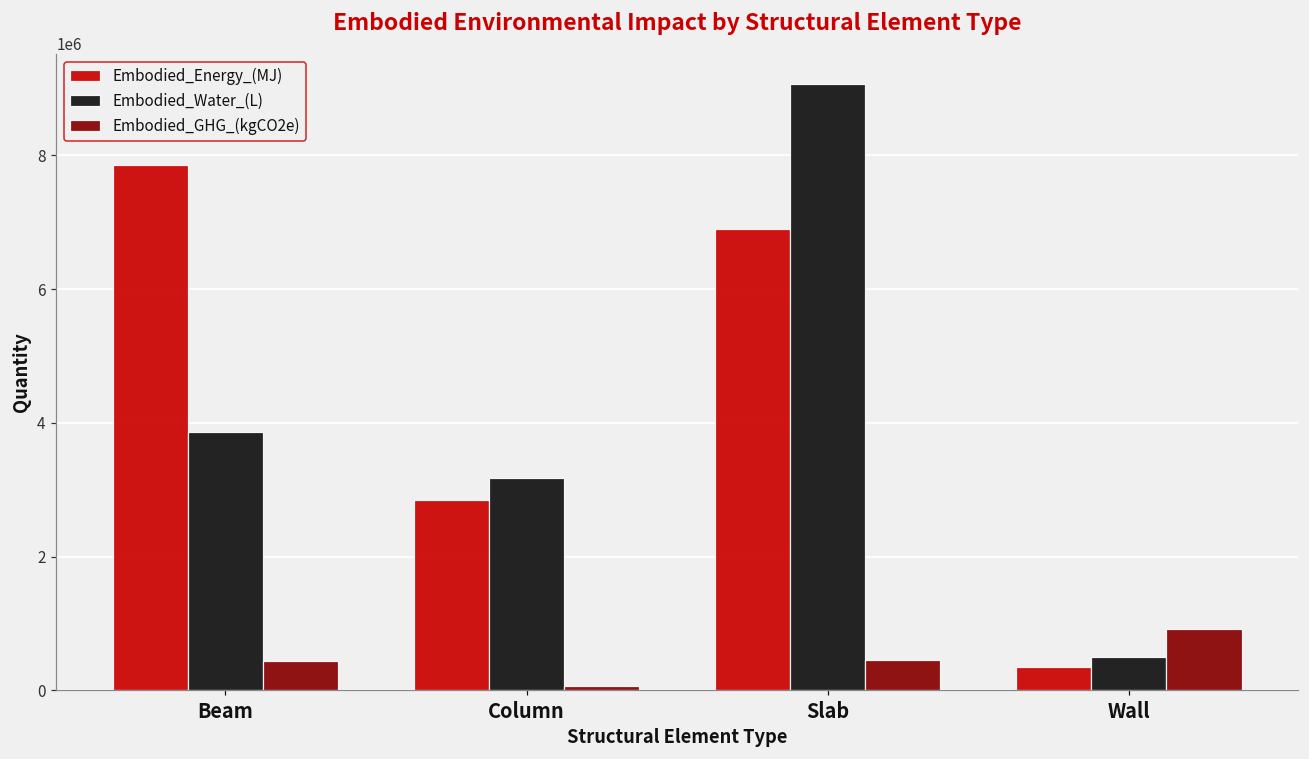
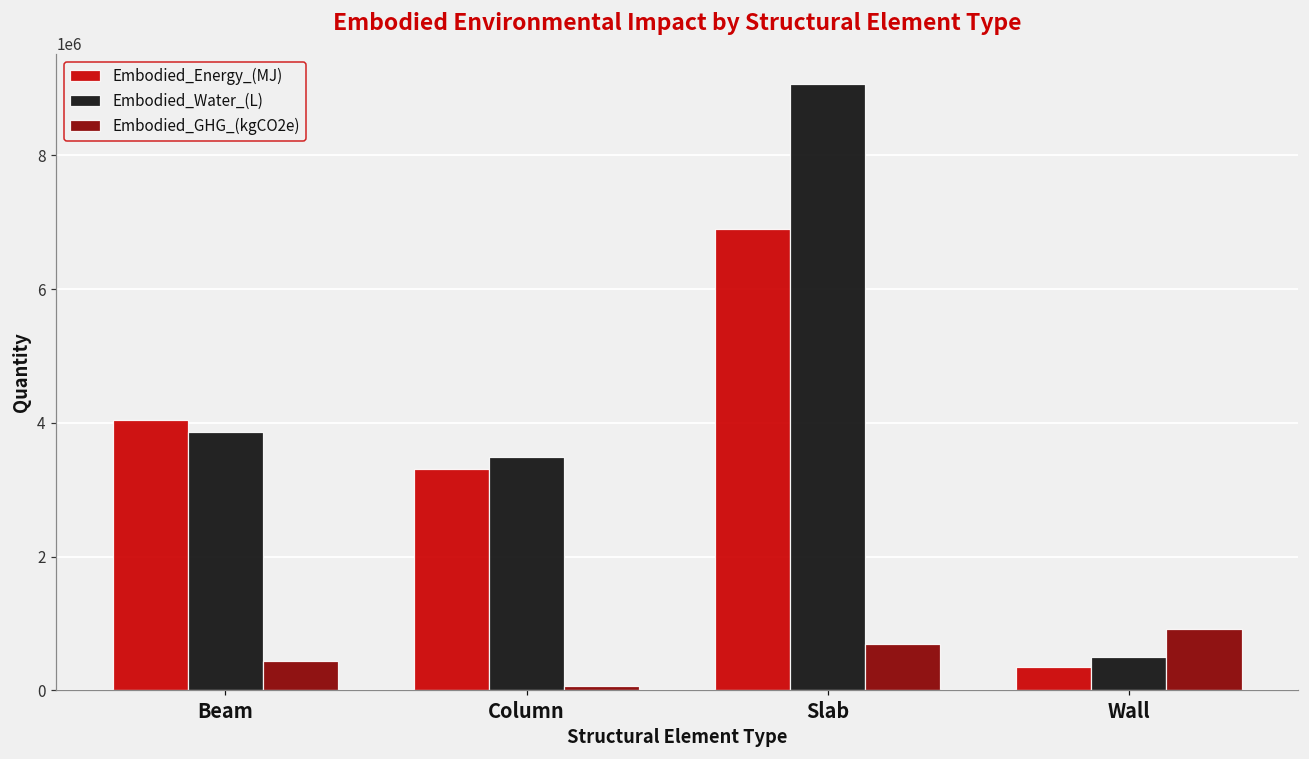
Embodied_Energy_(MJ), Beam: 7900000 -> 4000000
Embodied_Energy_(MJ), Column: 2900000 -> 3300000
Embodied_Water_(L), Column: 3200000 -> 3500000
Embodied_GHG_(kgCO2e), Slab: 500000 -> 700000
